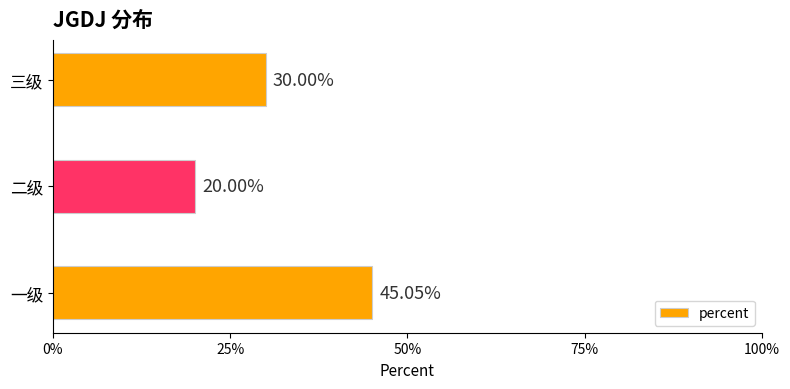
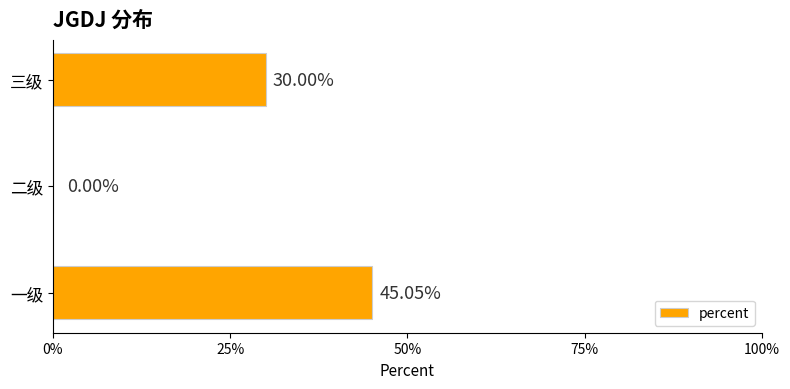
二级: 20.00% -> 0.00%
